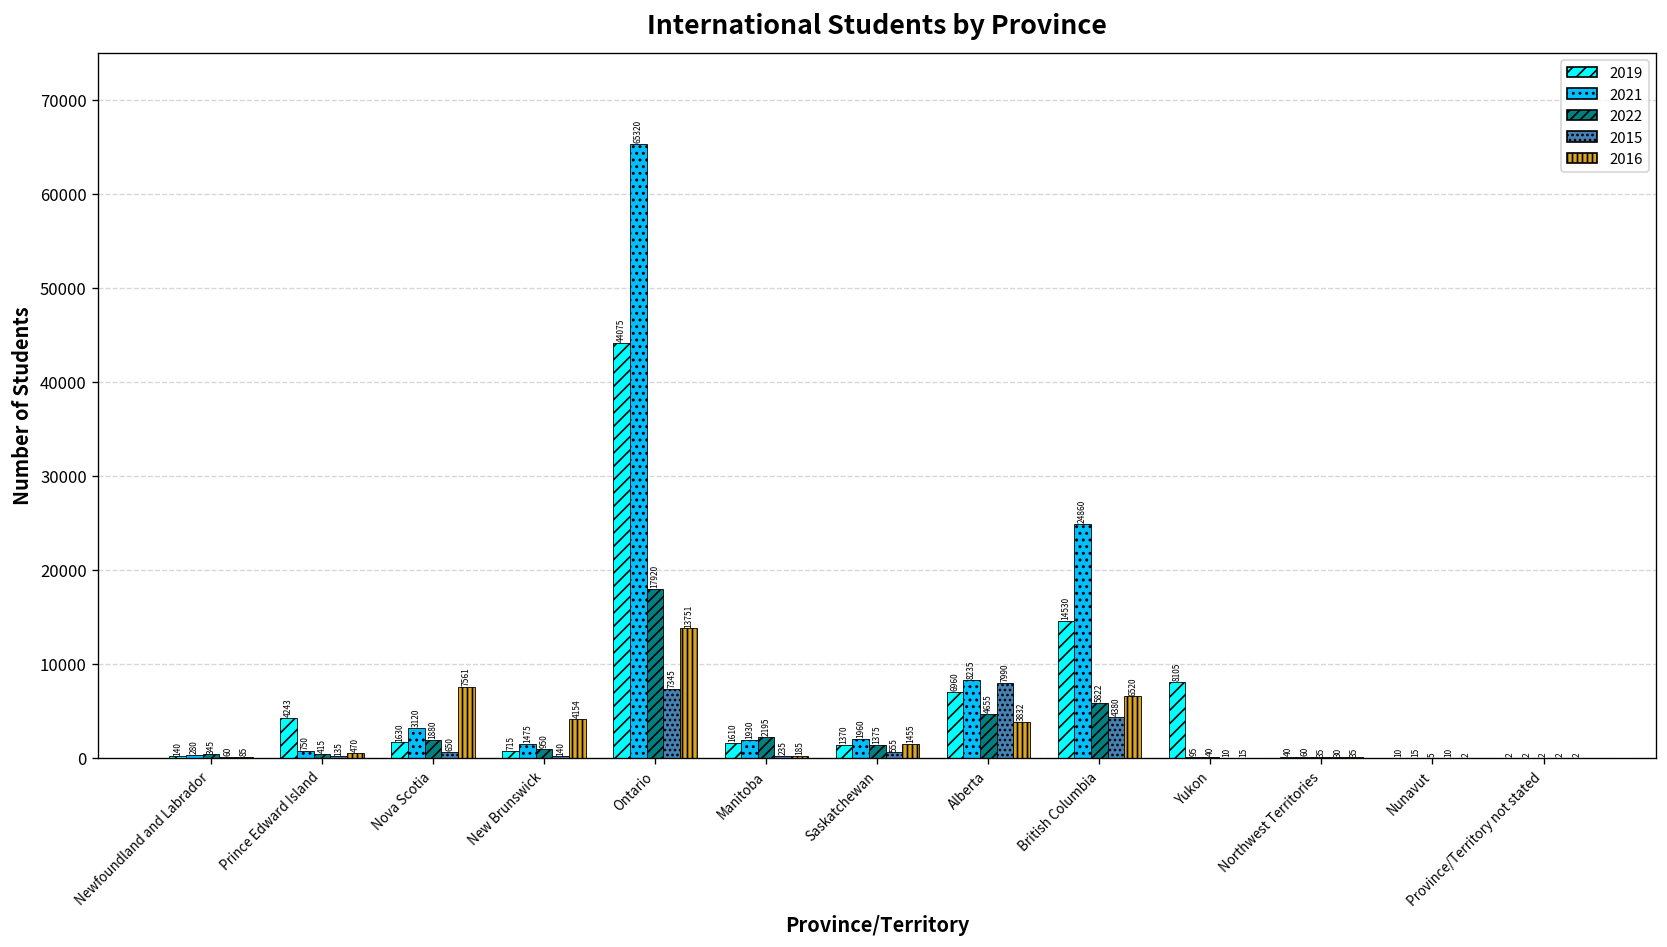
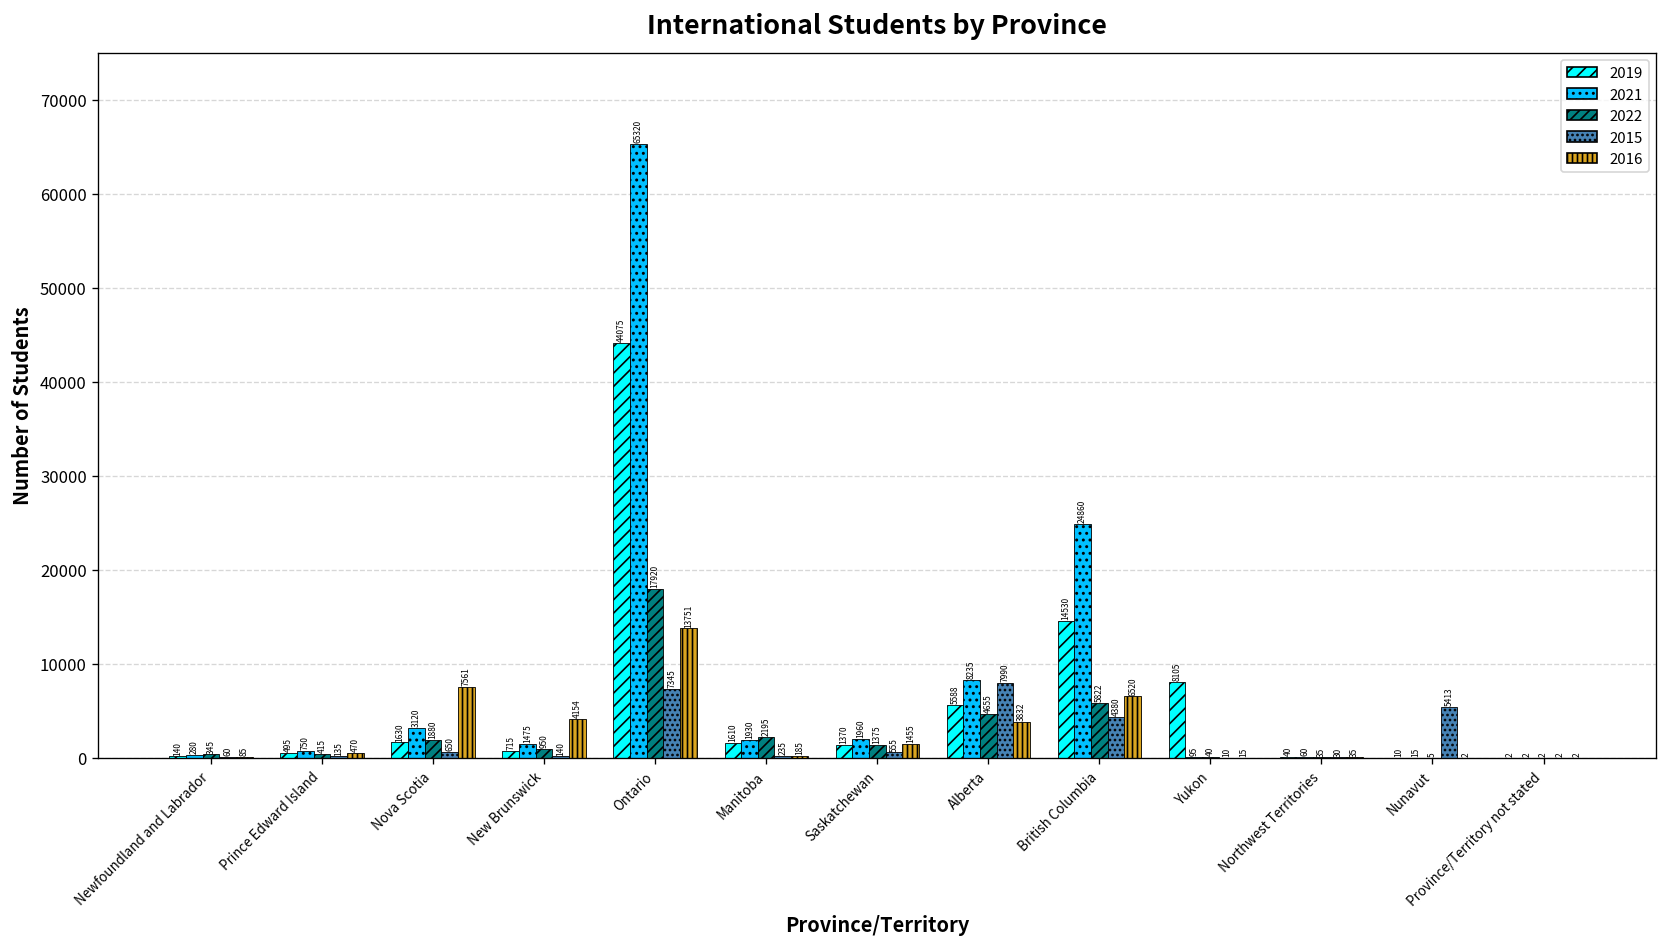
2019, Prince Edward Island: 4243 -> 495
2019, Alberta: 6960 -> 5588
2015, Nunavut: 10 -> 5413
